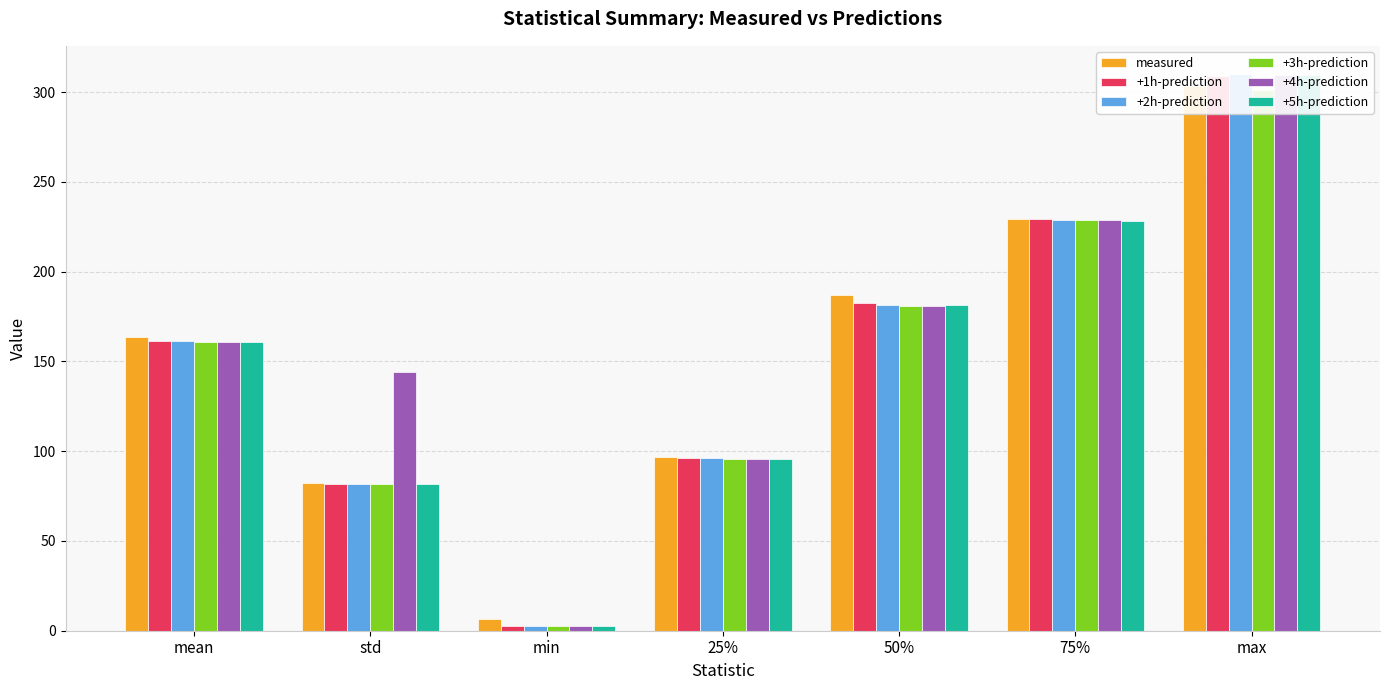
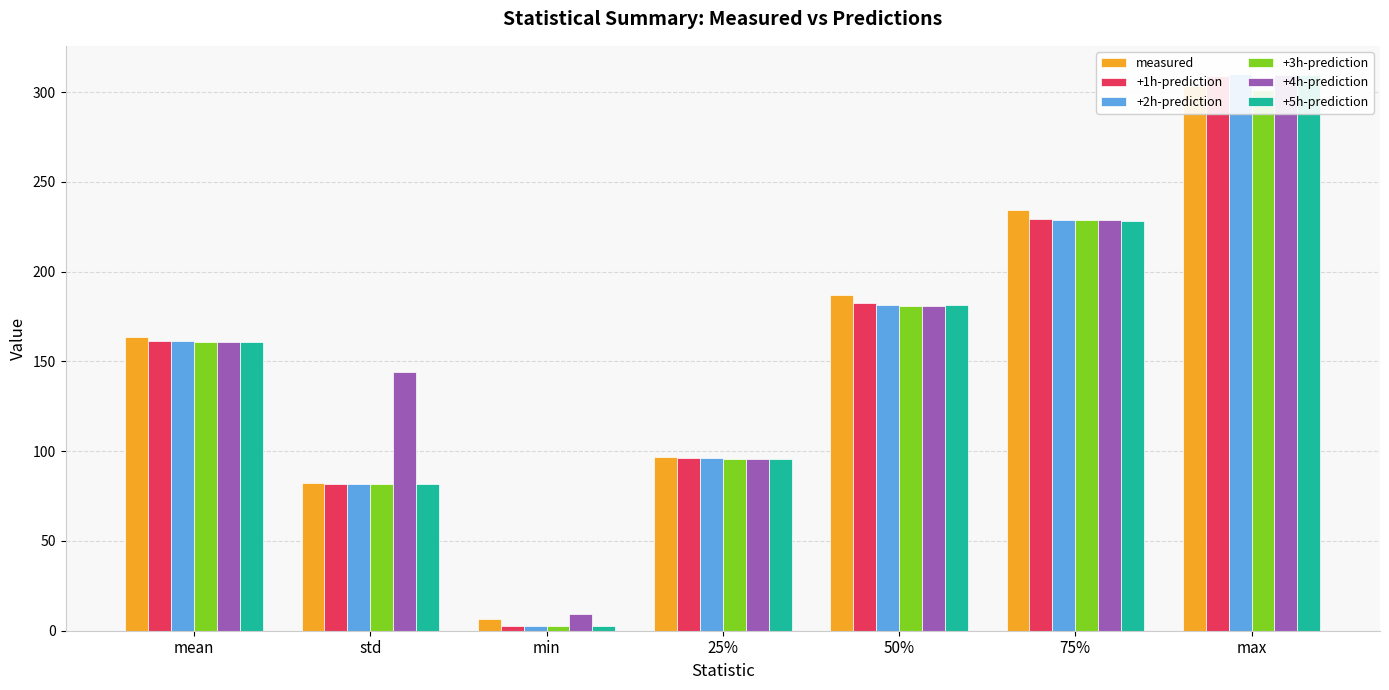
+4h-prediction, min: 3 -> 9
measured, 75%: 229 -> 234
